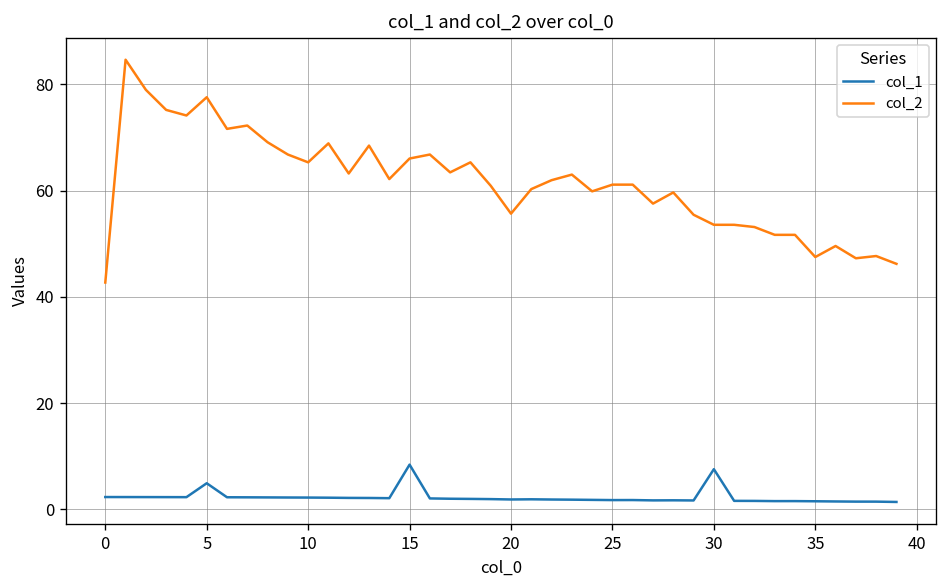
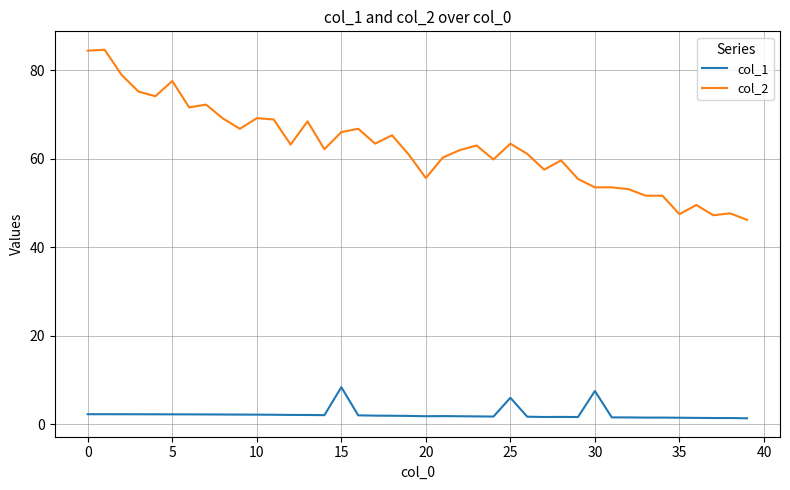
col_2, 0: 43 -> 84
col_1, 5: 5 -> 2
col_2, 10: 65 -> 69
col_1, 25: 2 -> 6
col_2, 25: 61 -> 63
